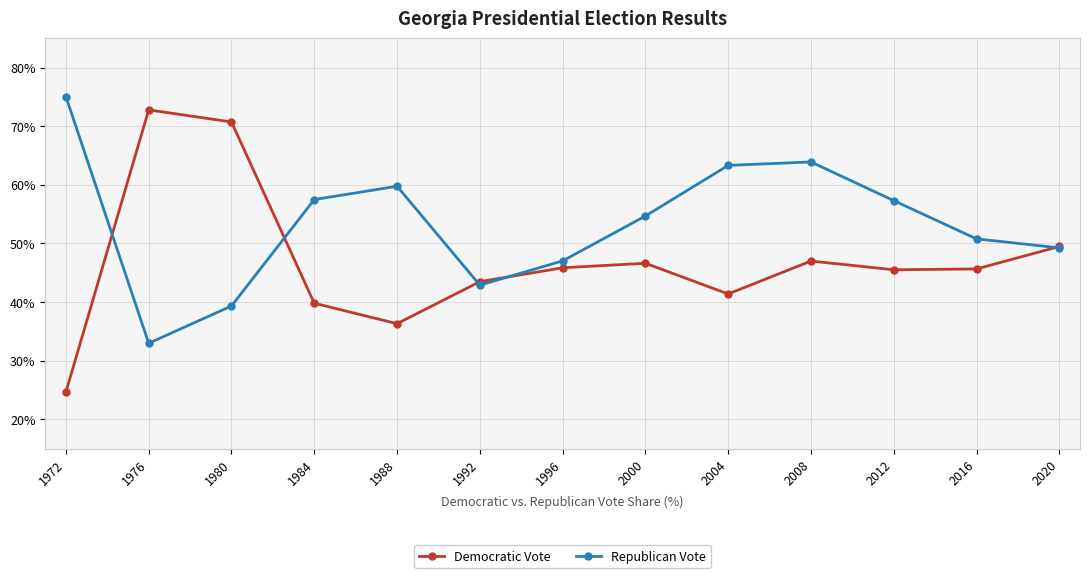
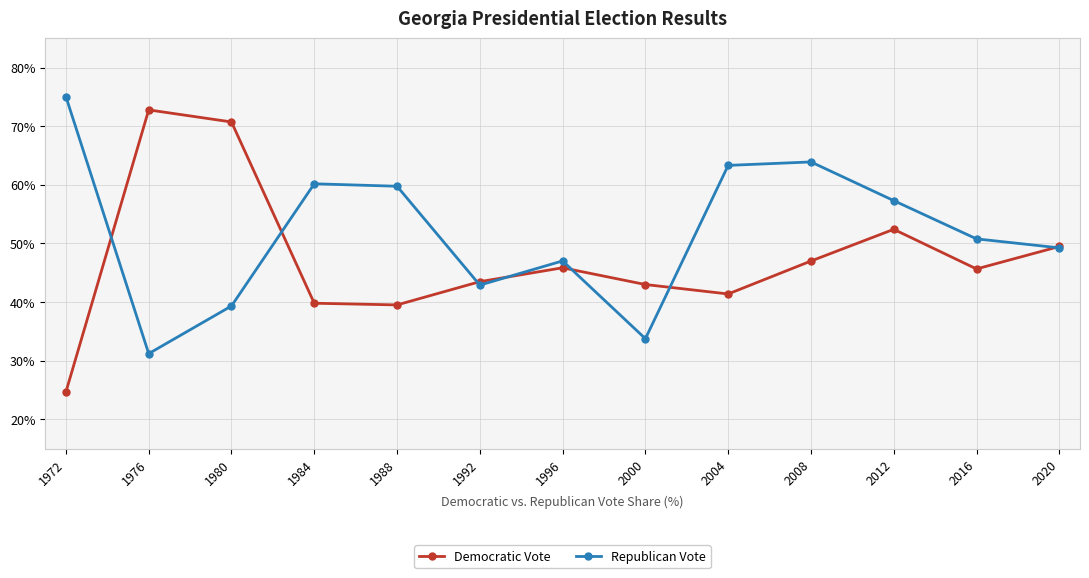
Republican Vote, 1976: 33% -> 31%
Republican Vote, 1984: 57% -> 60%
Democratic Vote, 1988: 36% -> 40%
Democratic Vote, 2000: 47% -> 43%
Republican Vote, 2000: 55% -> 34%
Democratic Vote, 2012: 46% -> 52%
